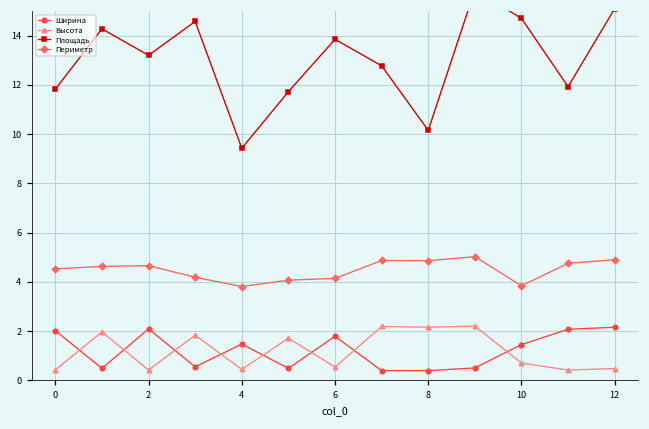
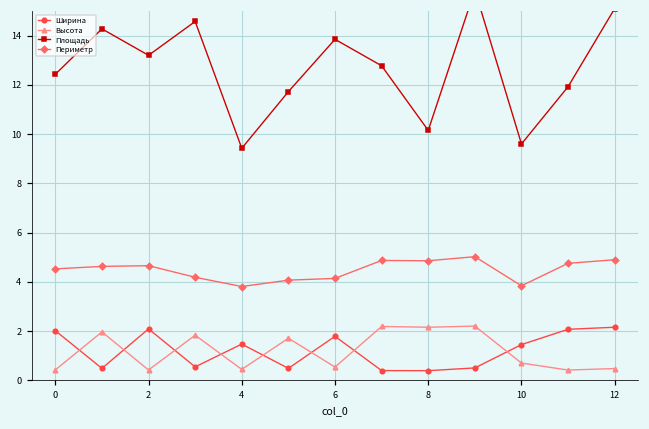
Площадь, 0: 11.8 -> 12.4
Площадь, 10: 14.7 -> 9.6
